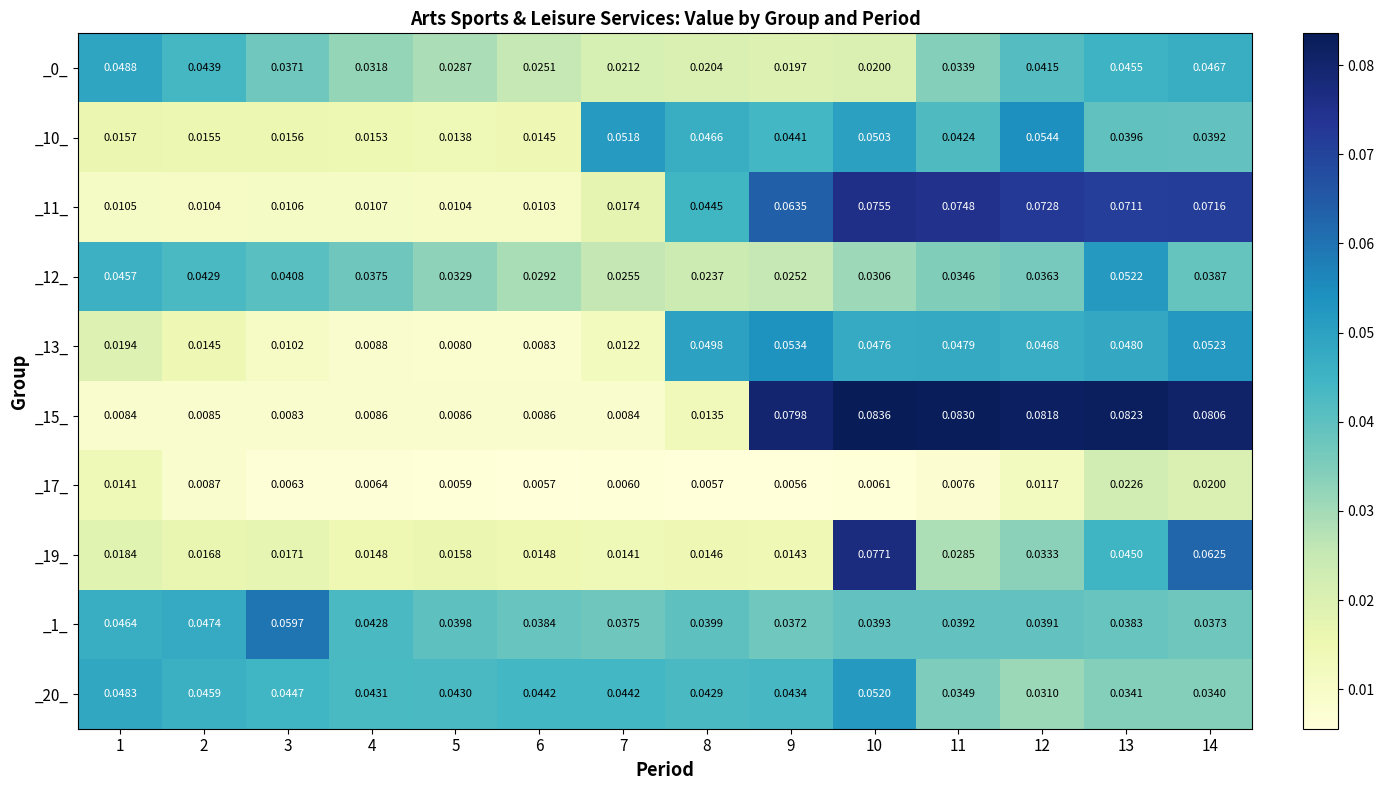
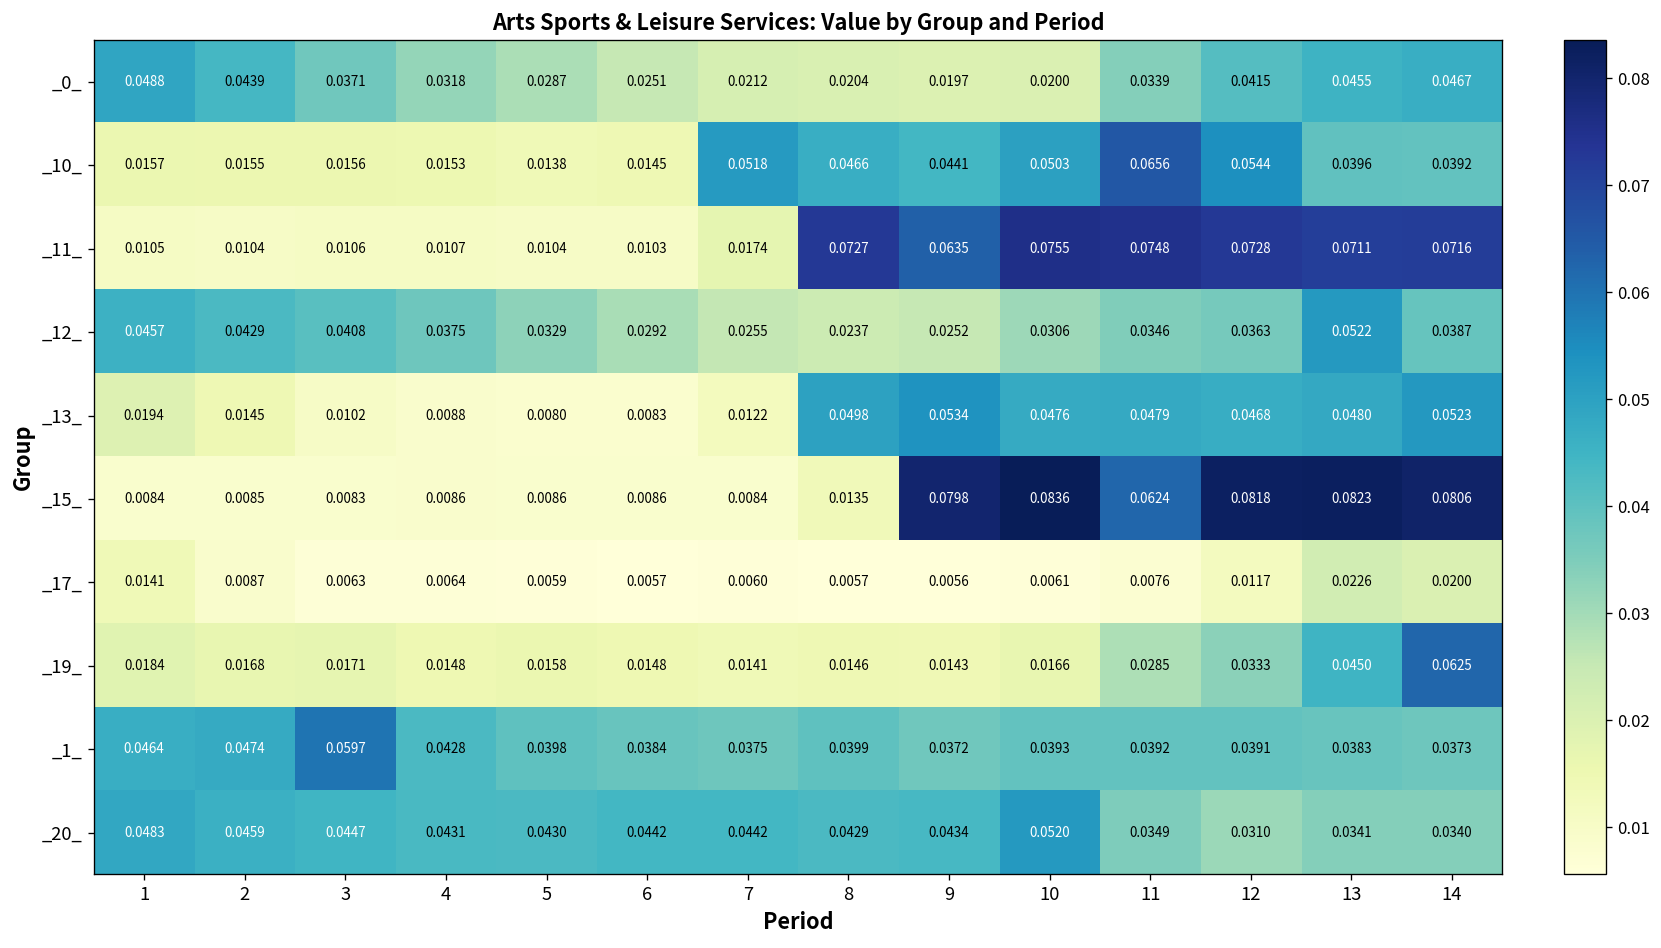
_10_, 11: 0.0424 -> 0.0656
_11_, 8: 0.0445 -> 0.0727
_15_, 11: 0.0830 -> 0.0624
_19_, 10: 0.0771 -> 0.0166
